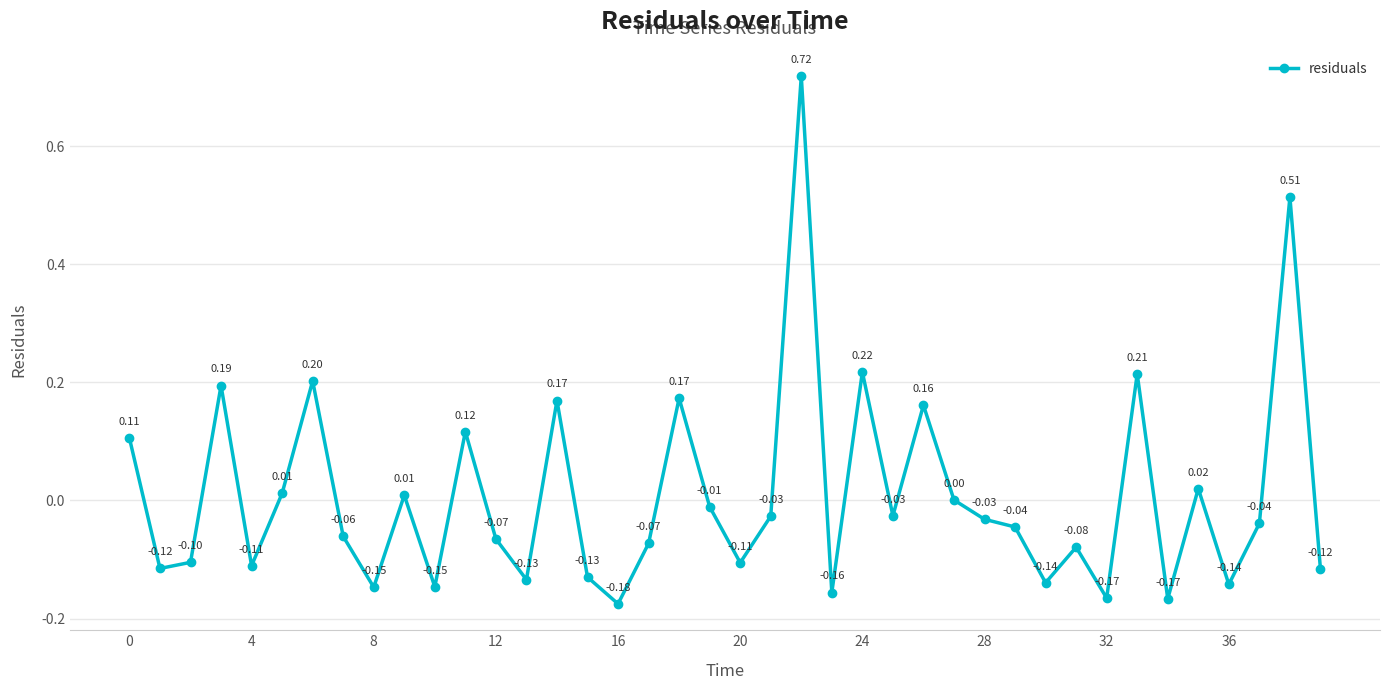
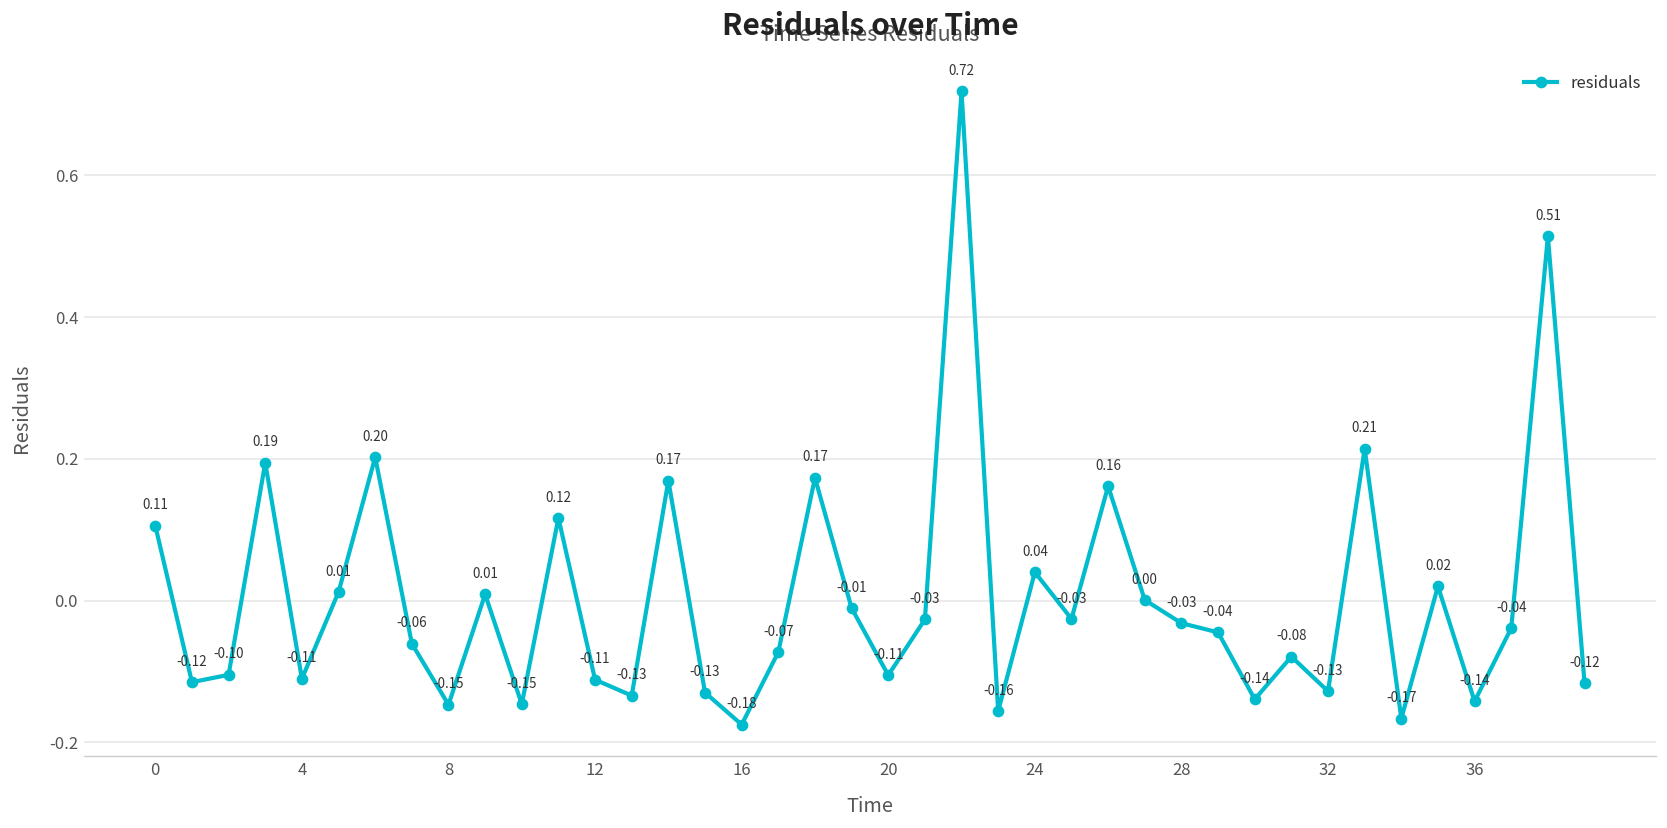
12: -0.07 -> -0.11
24: 0.22 -> 0.04
32: -0.17 -> -0.13
